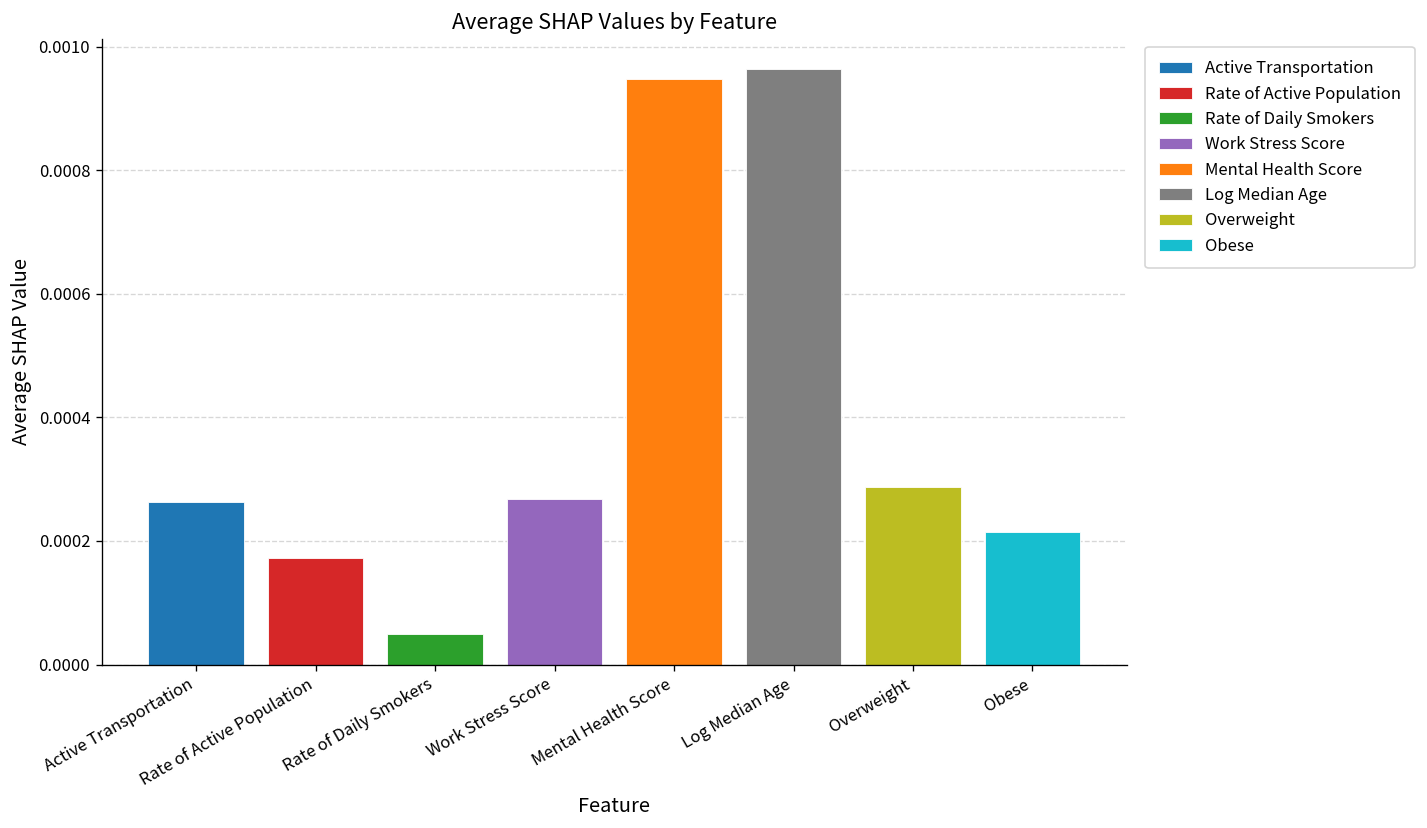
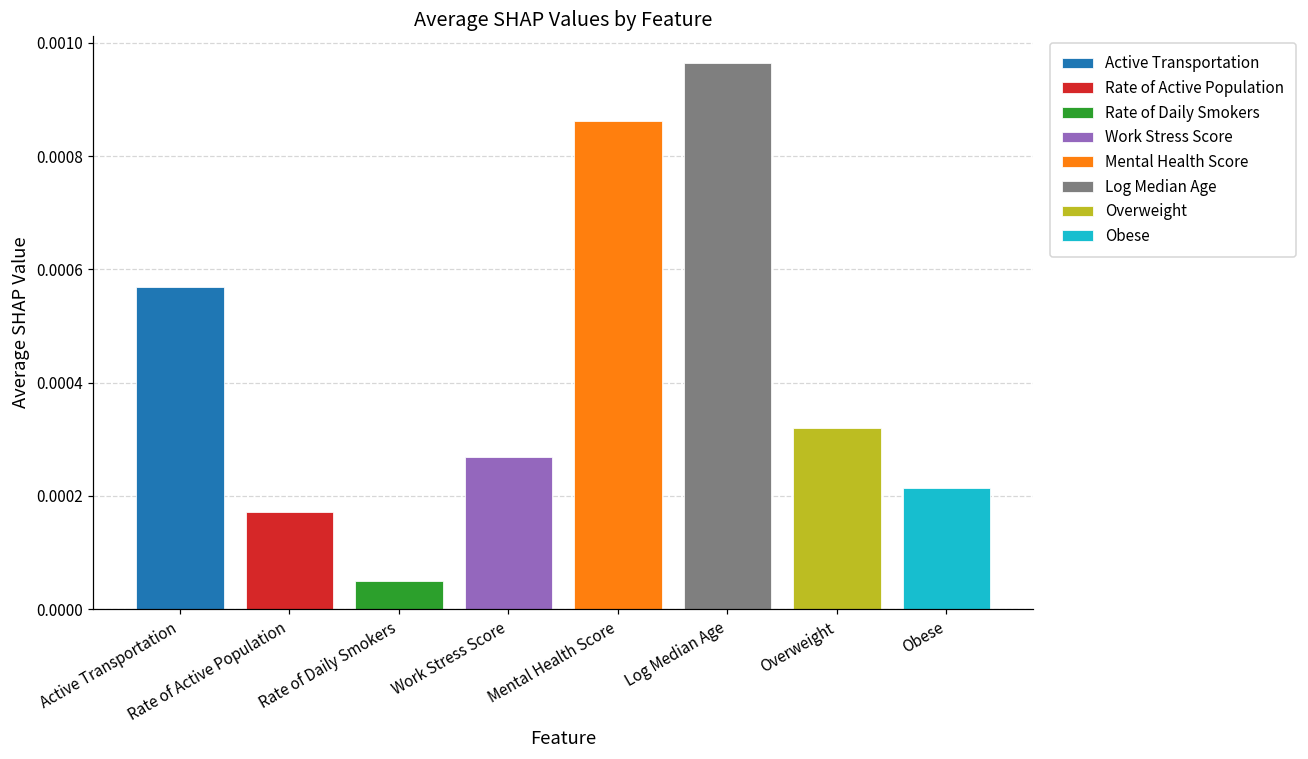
Active Transportation: 0.00026 -> 0.00057
Mental Health Score: 0.00095 -> 0.00086
Overweight: 0.00029 -> 0.00032
